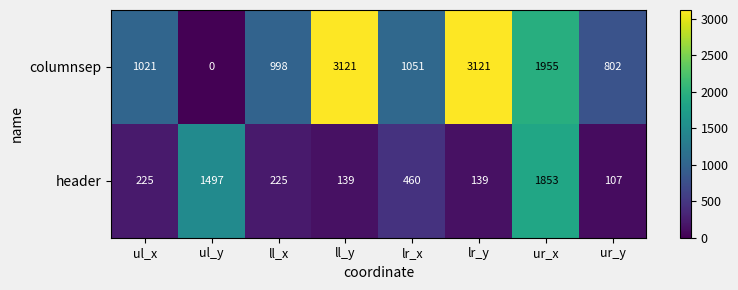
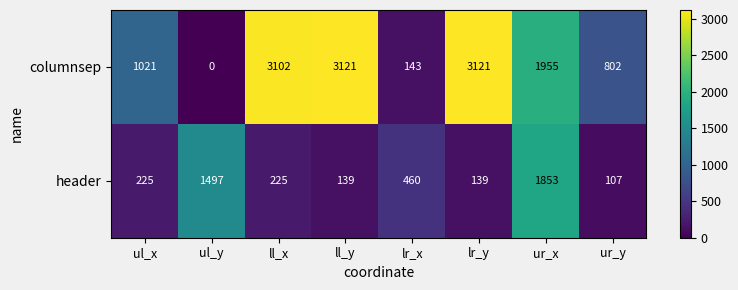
columnsep, ll_x: 998 -> 3102
columnsep, lr_x: 1051 -> 143
